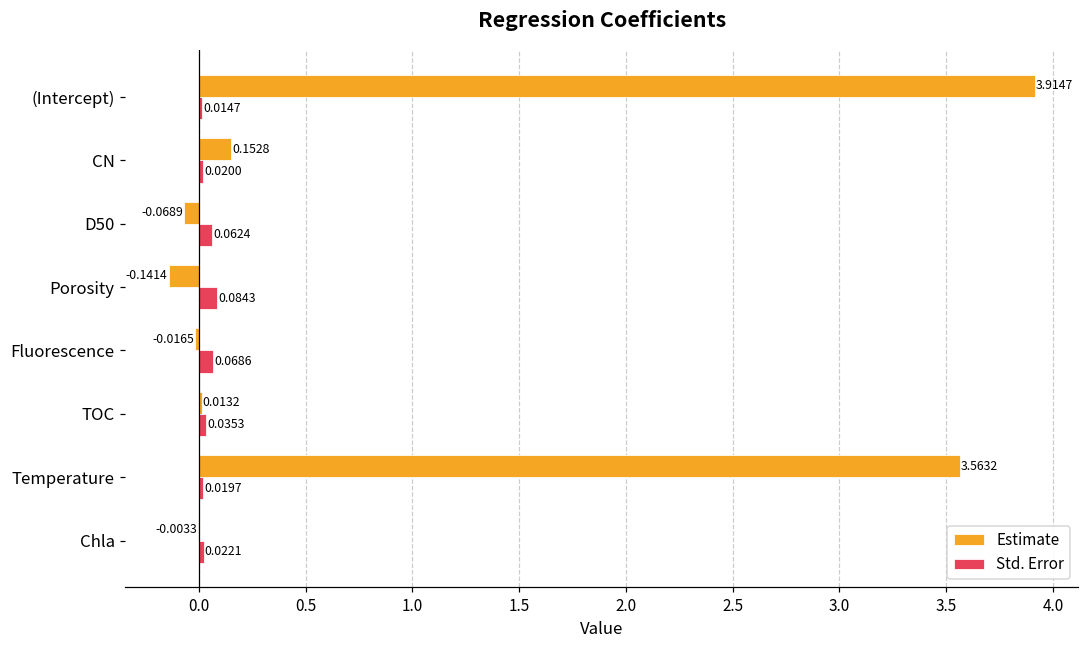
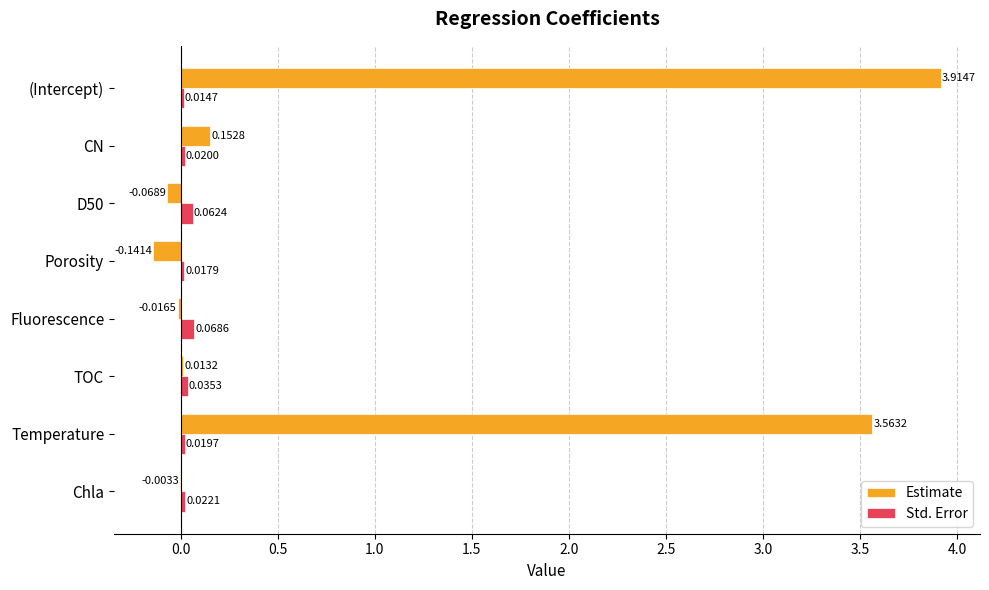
Std. Error, Porosity: 0.0843 -> 0.0179
